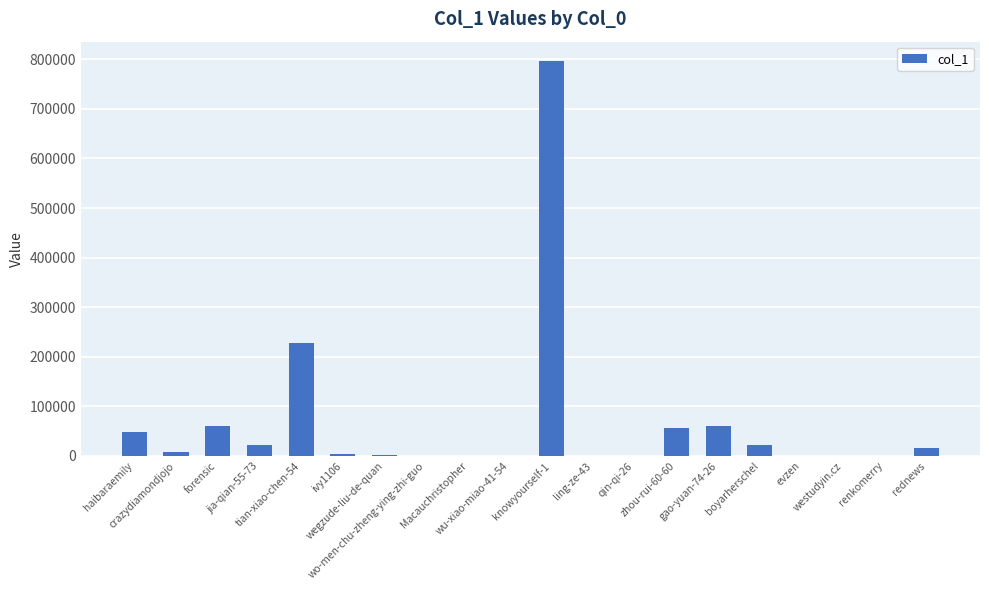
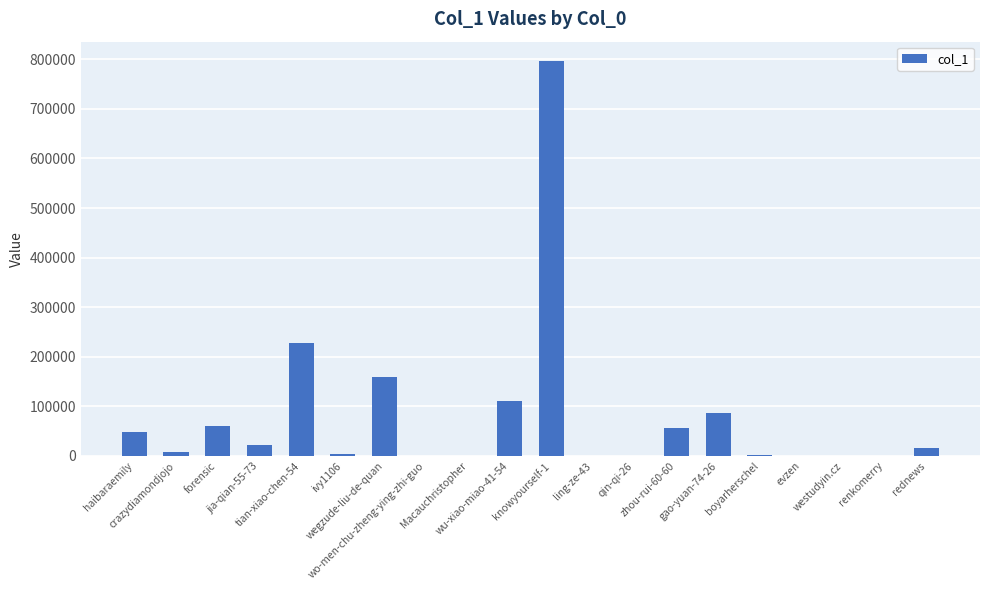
wegzude-liu-de-quan: 0 -> 160000
wu-xiao-miao-41-54: 0 -> 110000
gao-yuan-74-26: 60000 -> 90000
boyarherschel: 20000 -> 0
